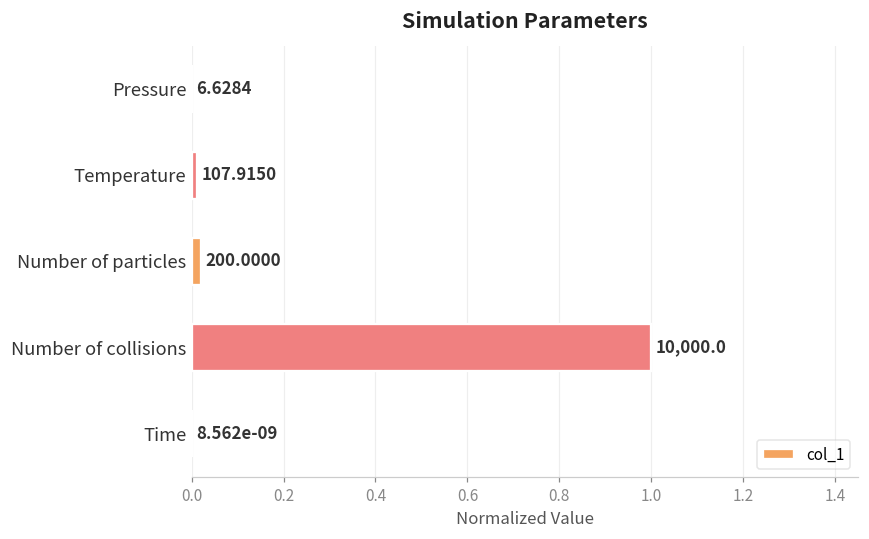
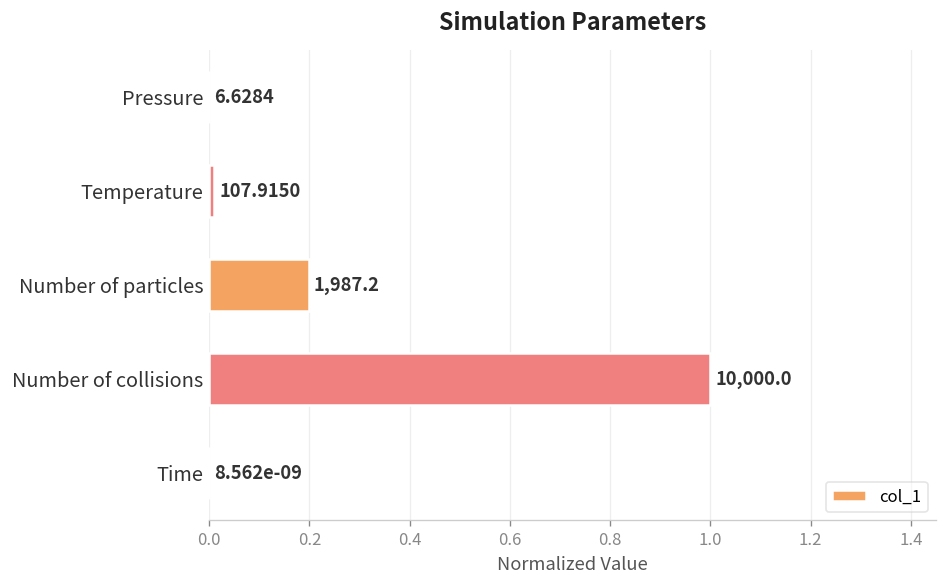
Number of particles: 200.0000 -> 1,987.2
